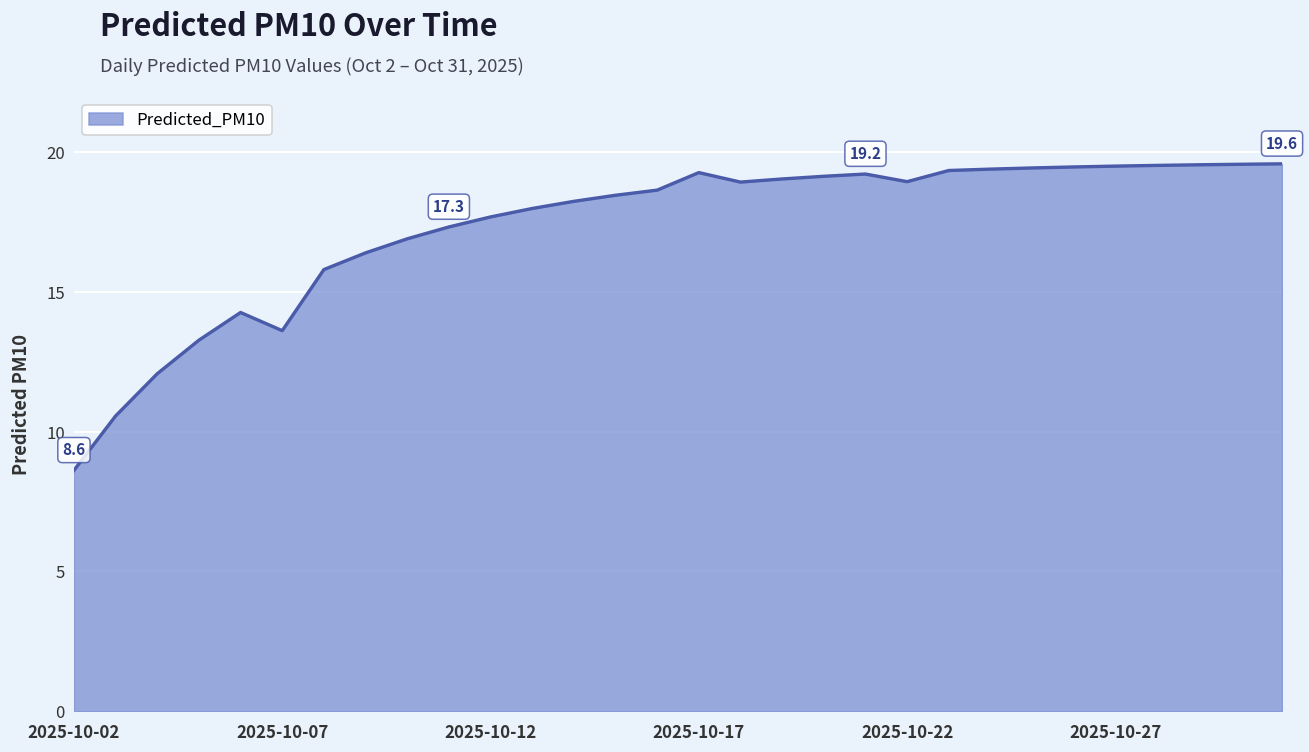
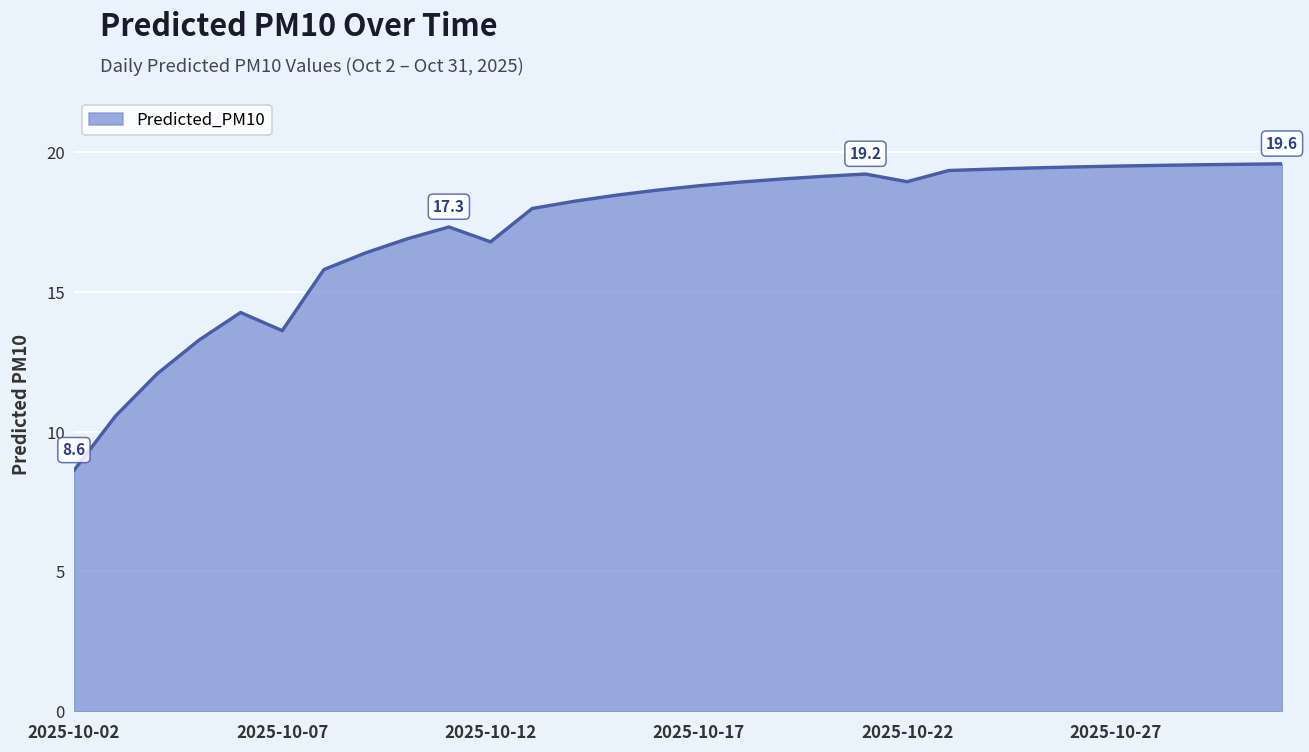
2025-10-12: 17.7 -> 16.8
2025-10-17: 19.3 -> 18.8
